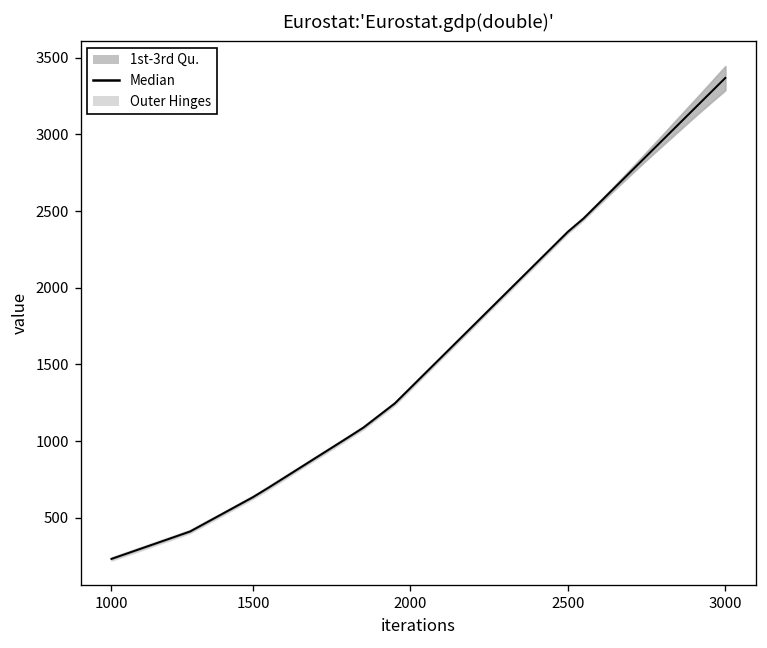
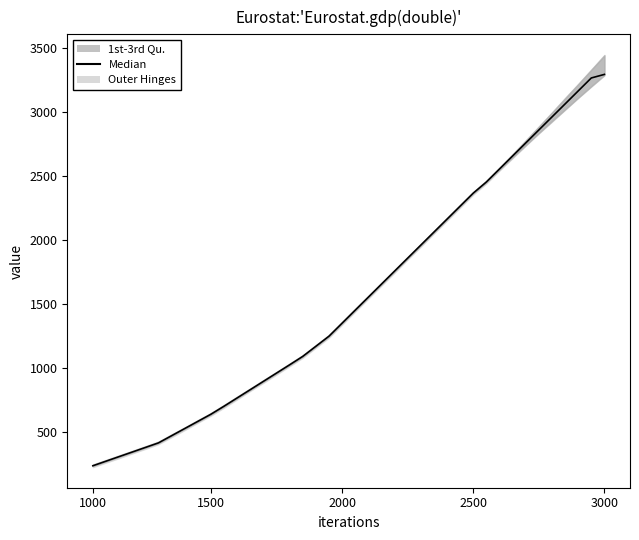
Median, 3000: 3370 -> 3290
